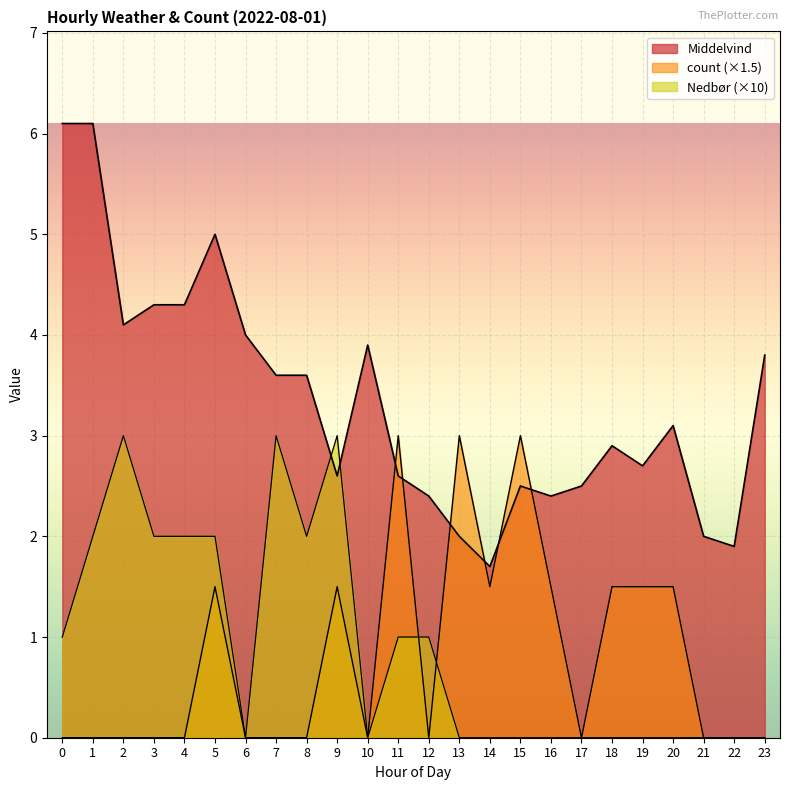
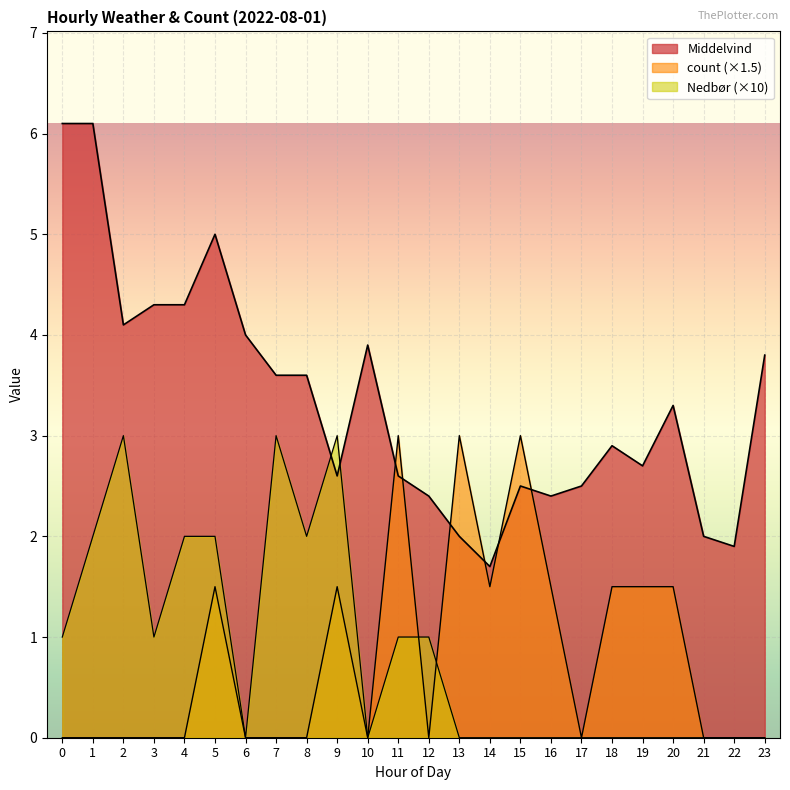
Nedbør (×10), 3: 2.00 -> 1.00
Middelvind, 20: 3.1 -> 3.3
